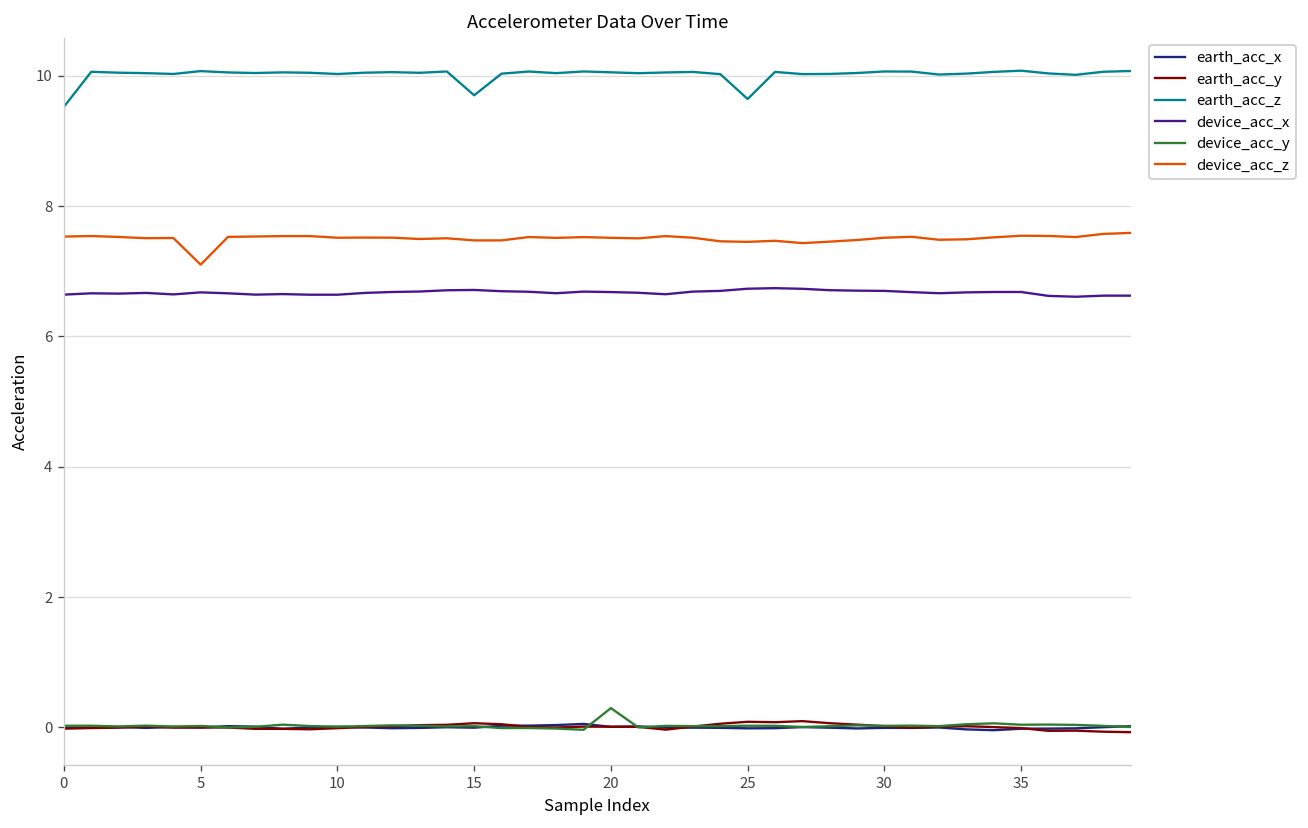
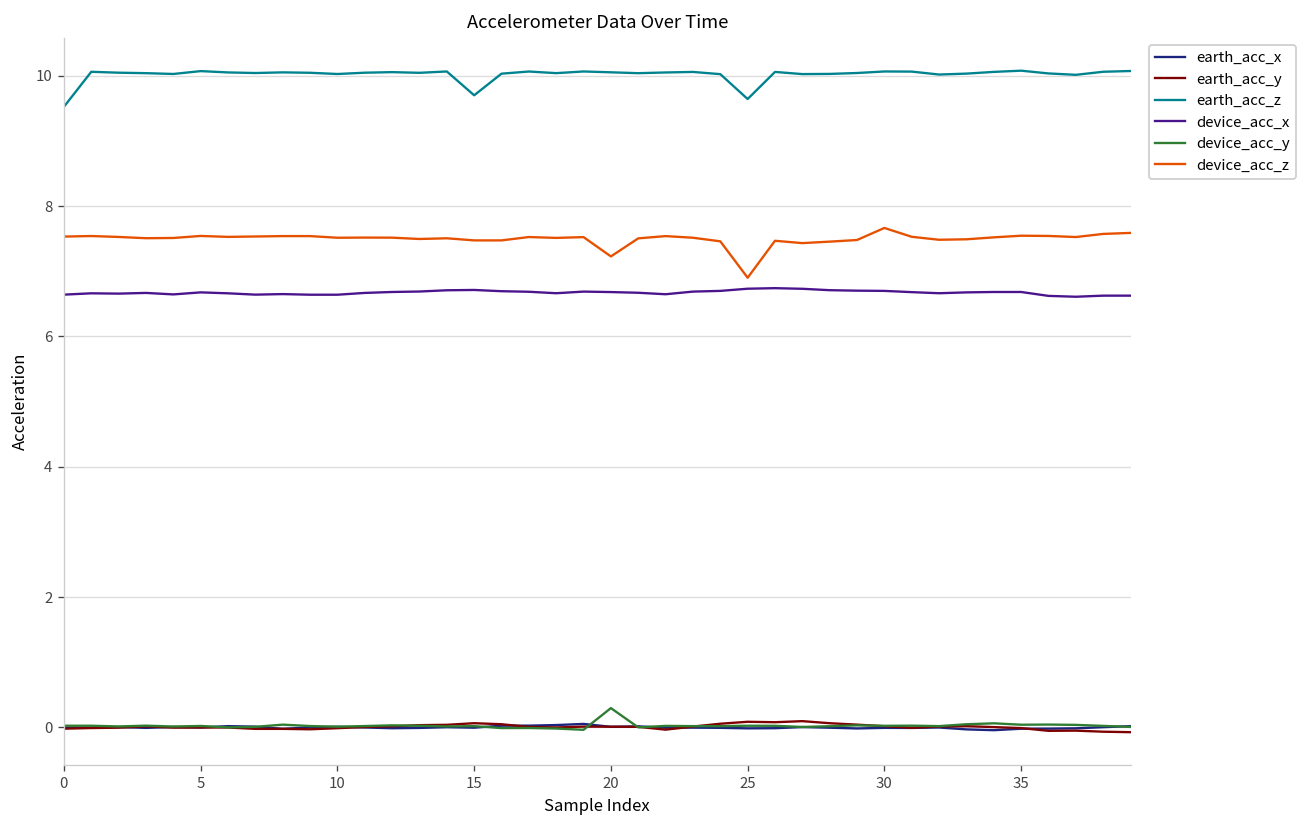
device_acc_z, 5: 7.1 -> 7.5
device_acc_z, 20: 7.5 -> 7.2
device_acc_z, 25: 7.5 -> 6.9
device_acc_z, 30: 7.5 -> 7.7
